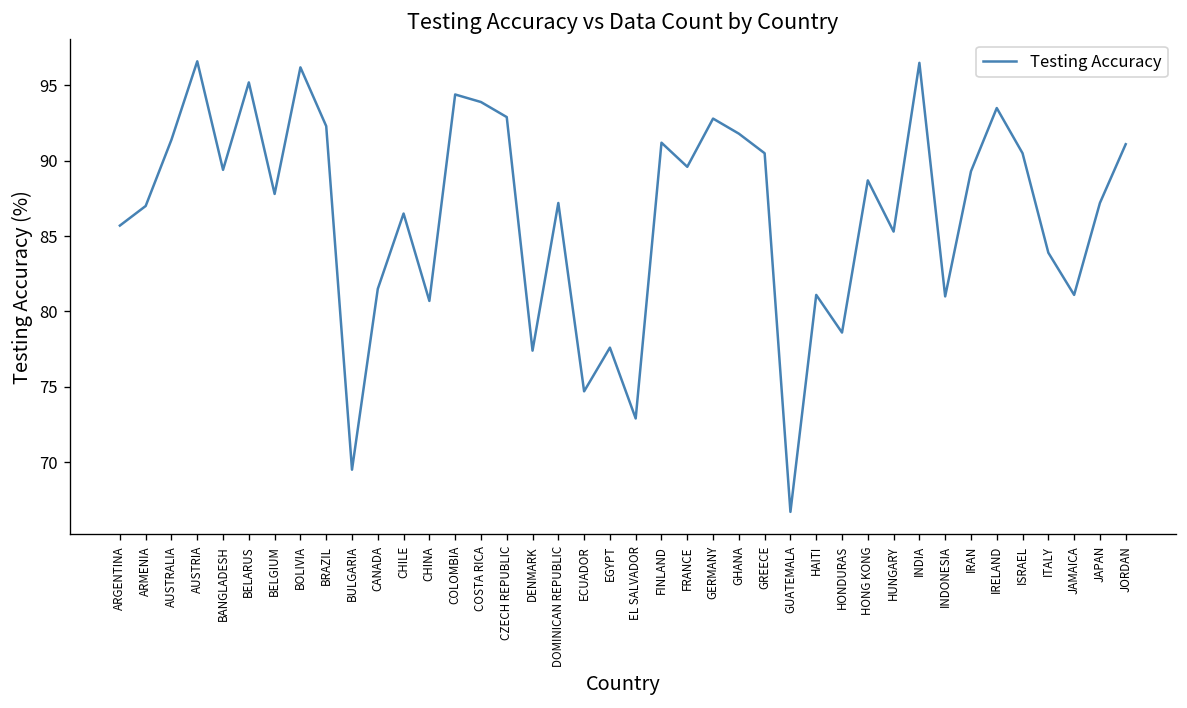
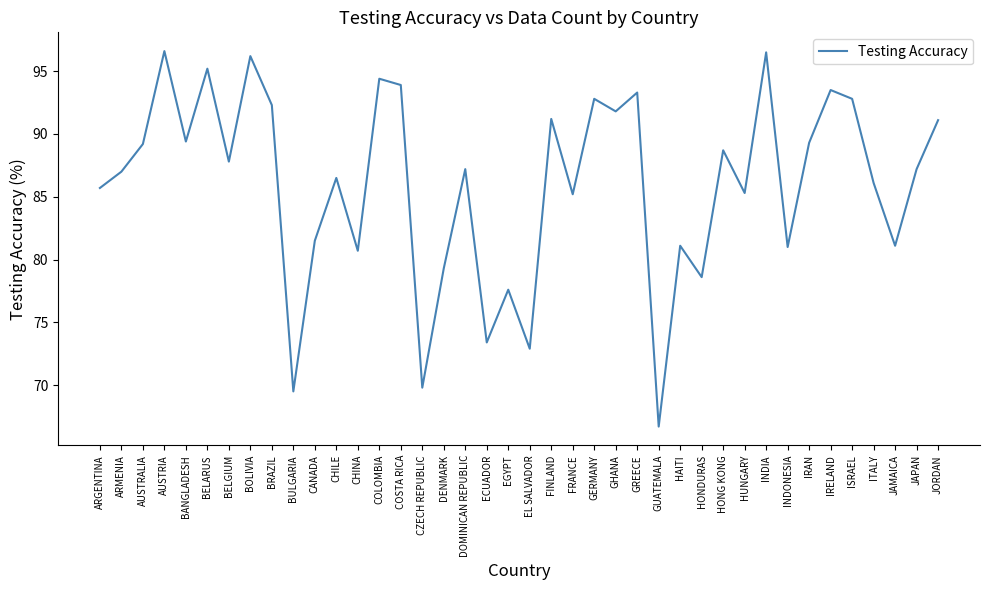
AUSTRALIA: 91.4 -> 89.2
CZECH REPUBLIC: 92.9 -> 69.8
DENMARK: 77.4 -> 79.3
ECUADOR: 74.7 -> 73.4
FRANCE: 89.6 -> 85.2
GREECE: 90.5 -> 93.3
ISRAEL: 90.5 -> 92.8
ITALY: 83.9 -> 86.1
